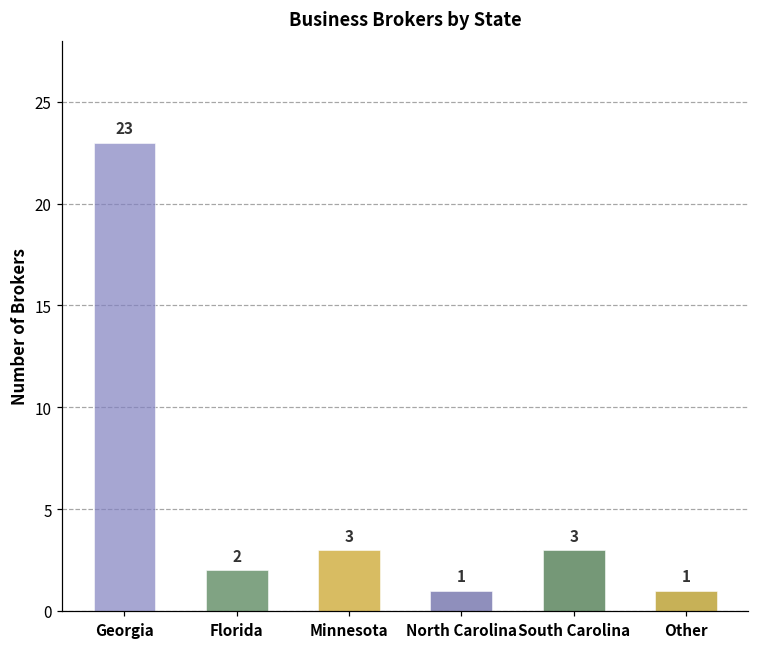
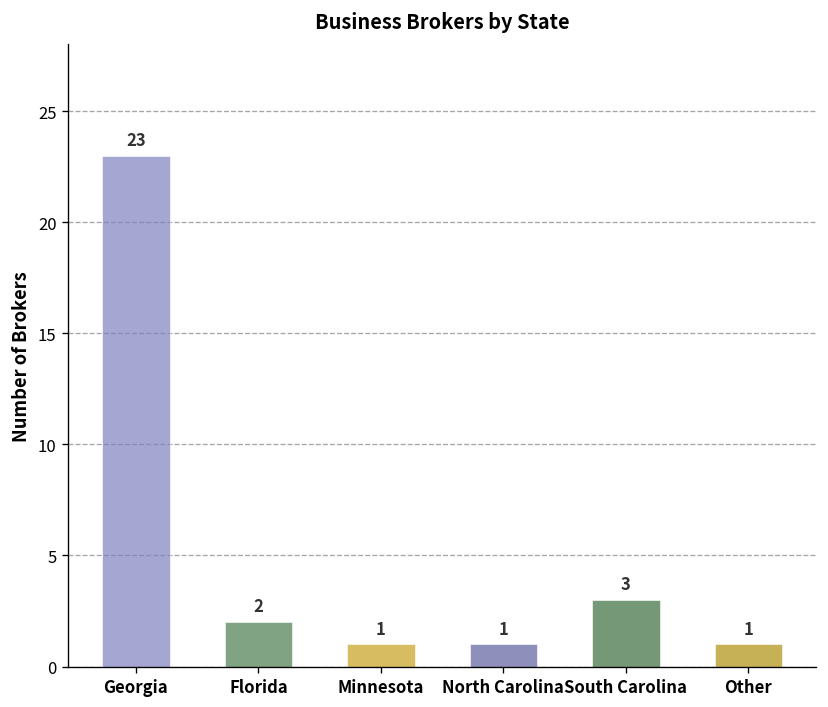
Minnesota: 3 -> 1
